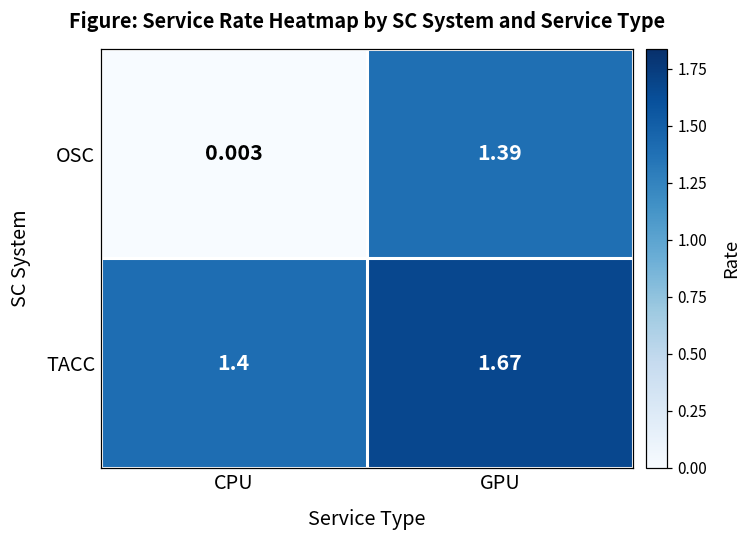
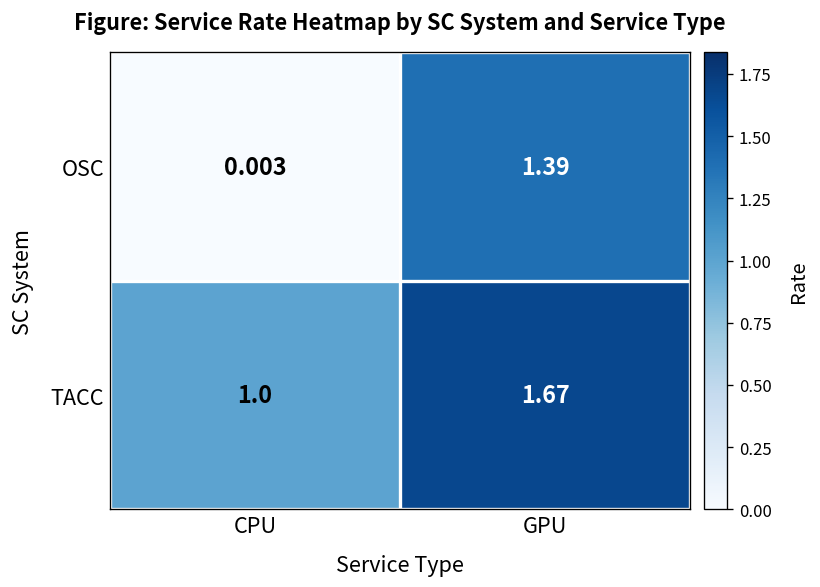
TACC, CPU: 1.4 -> 1.0
